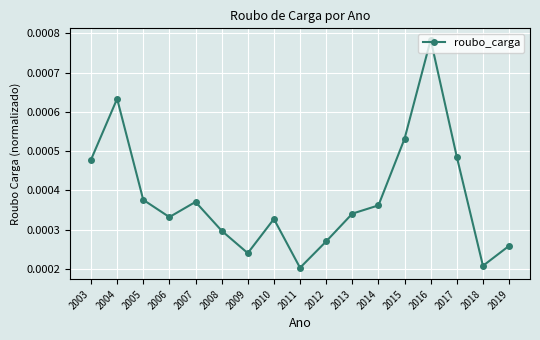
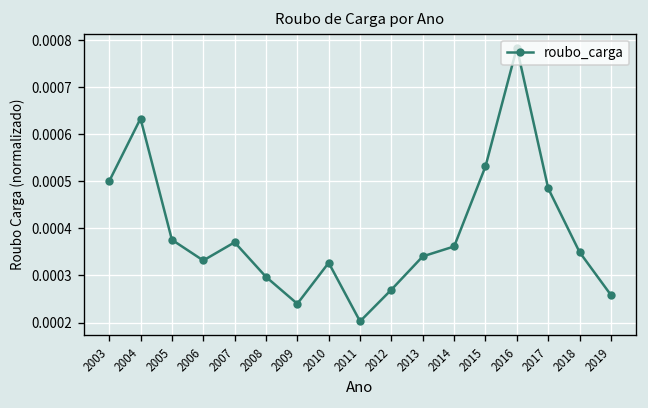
2003: 0.00048 -> 0.00050
2018: 0.00021 -> 0.00035
